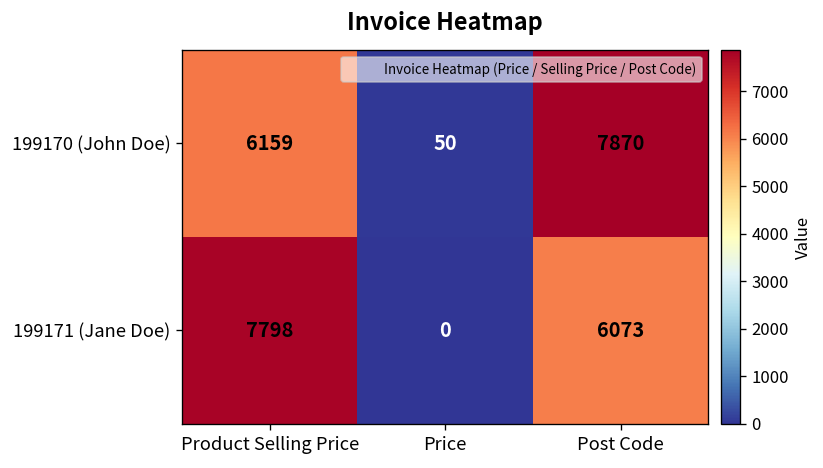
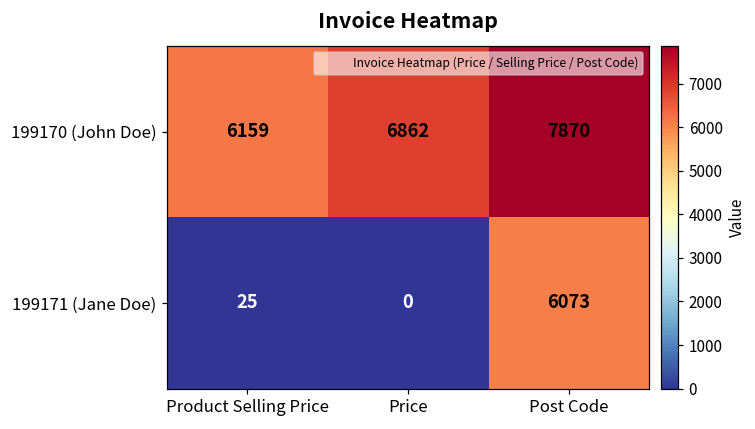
199170 (John Doe), Price: 50 -> 6862
199171 (Jane Doe), Product Selling Price: 7798 -> 25
